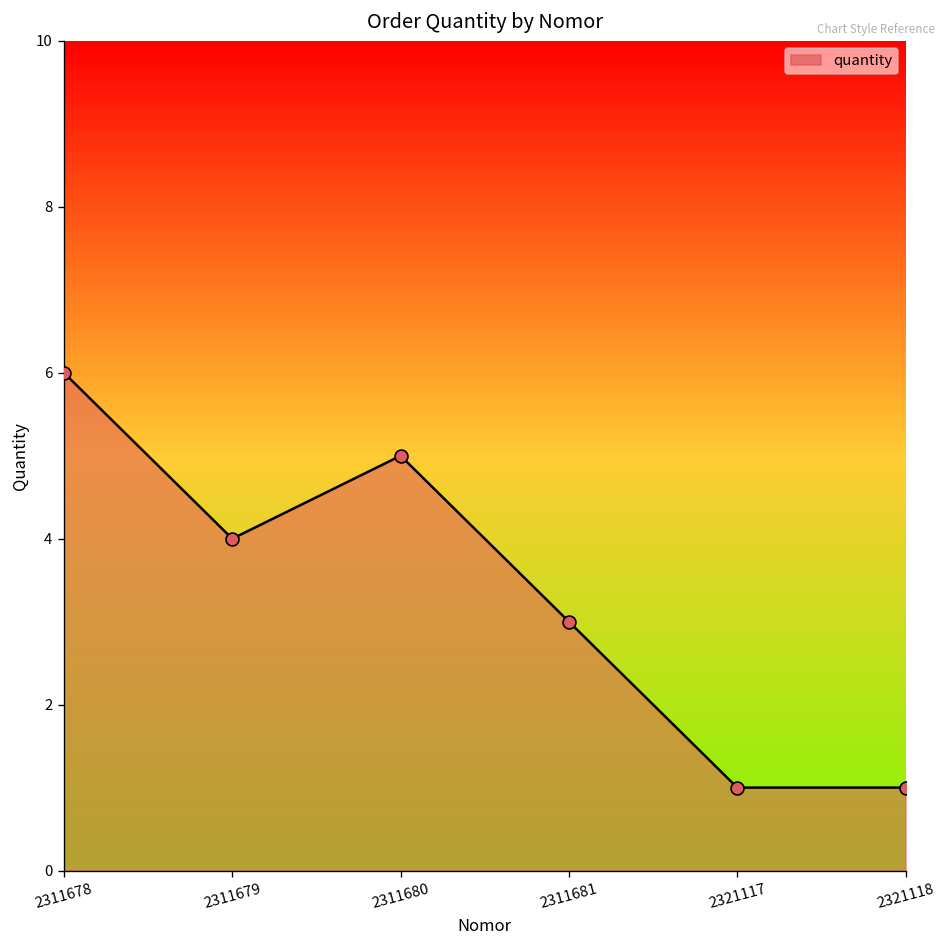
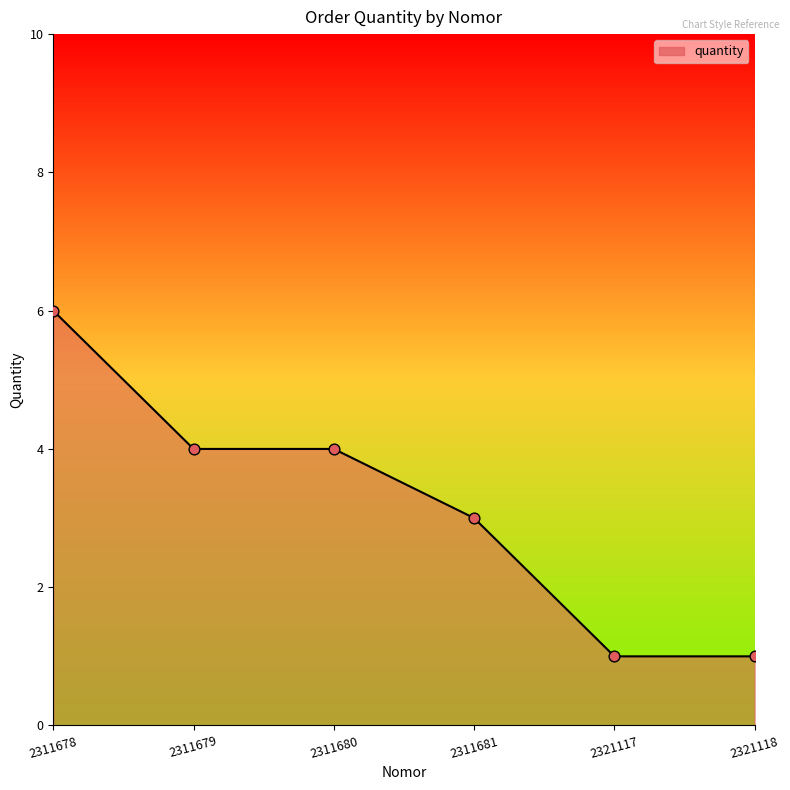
2311680: 5 -> 4
